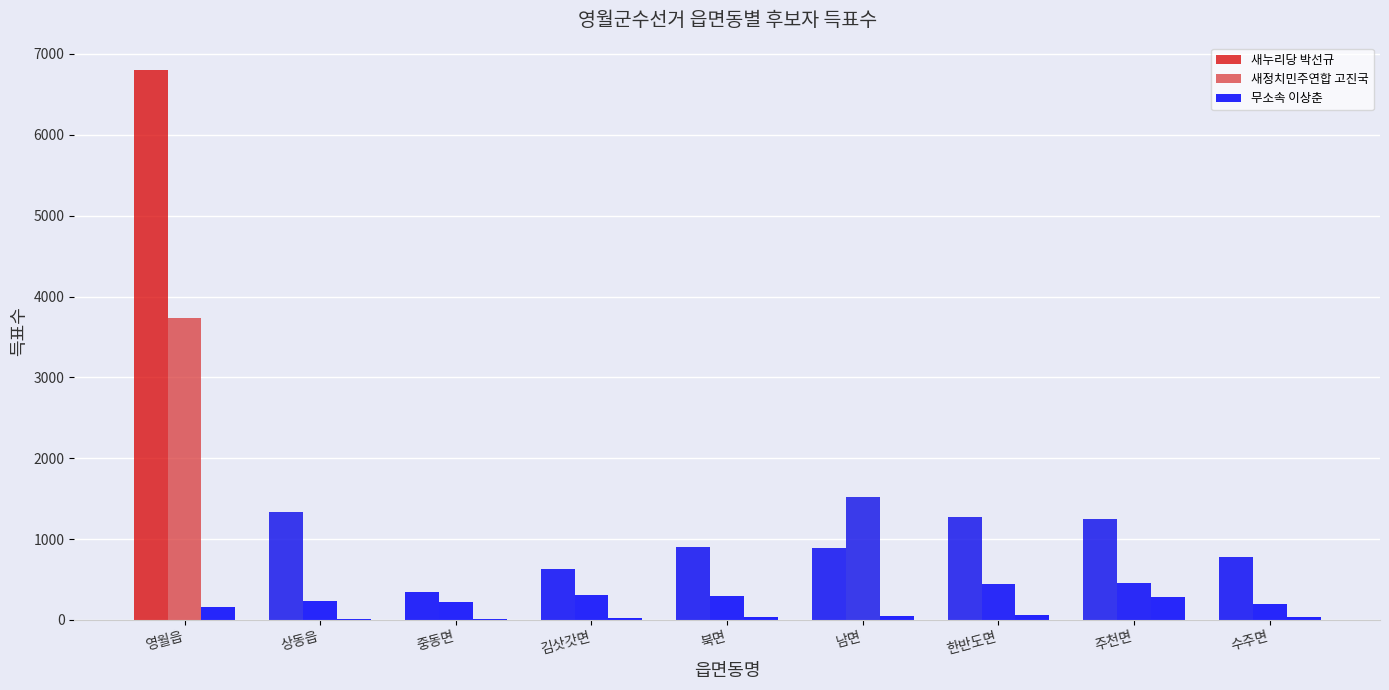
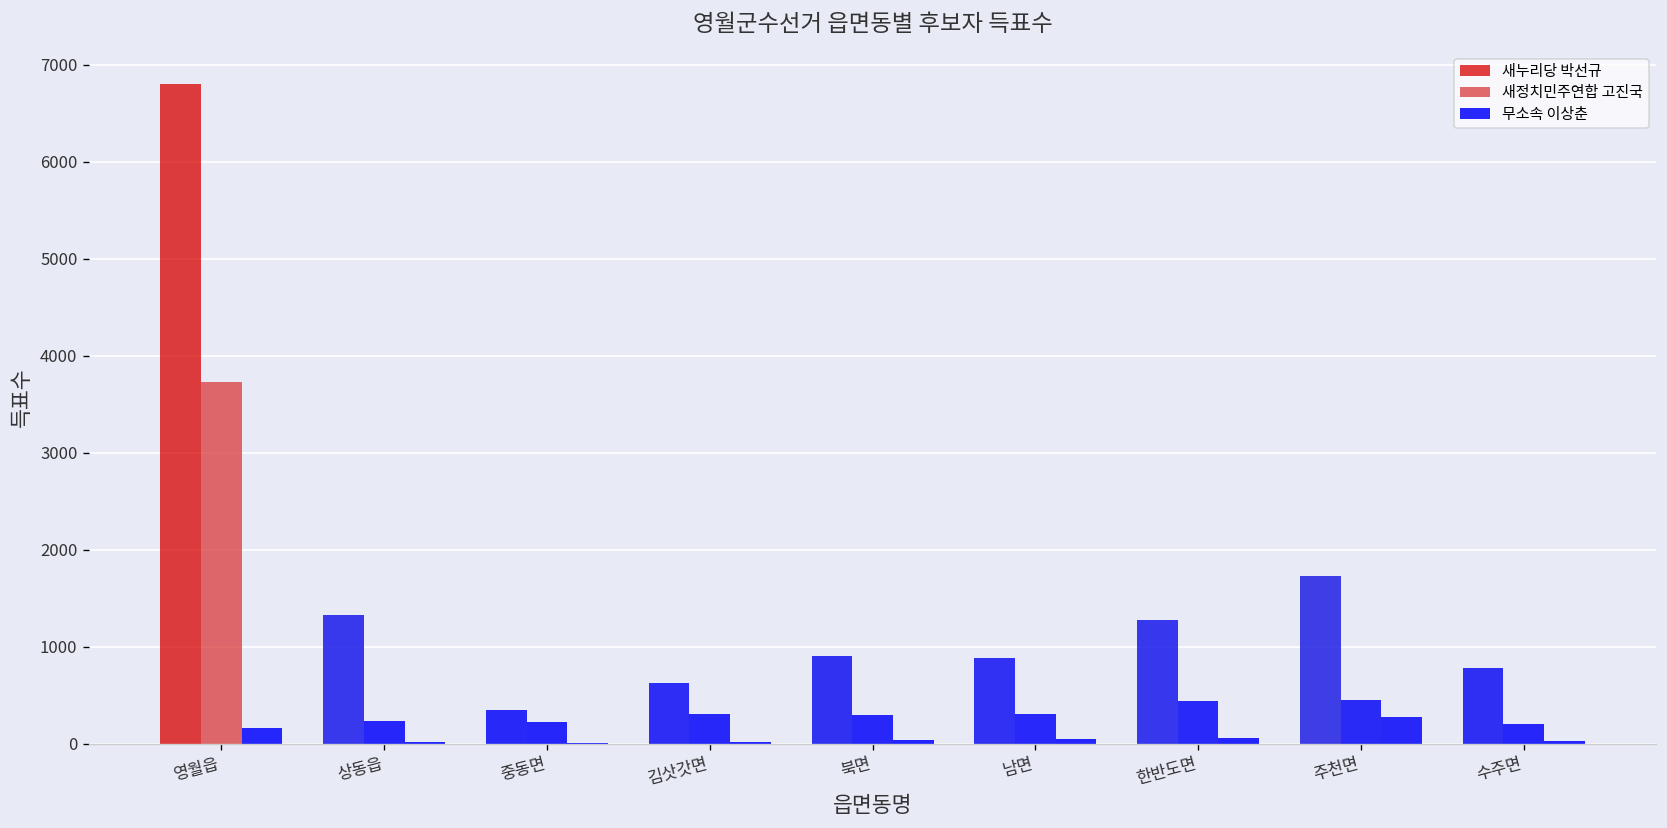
새정치민주연합 고진국, 남면: 1500 -> 300
새누리당 박선규, 주천면: 1200 -> 1700
